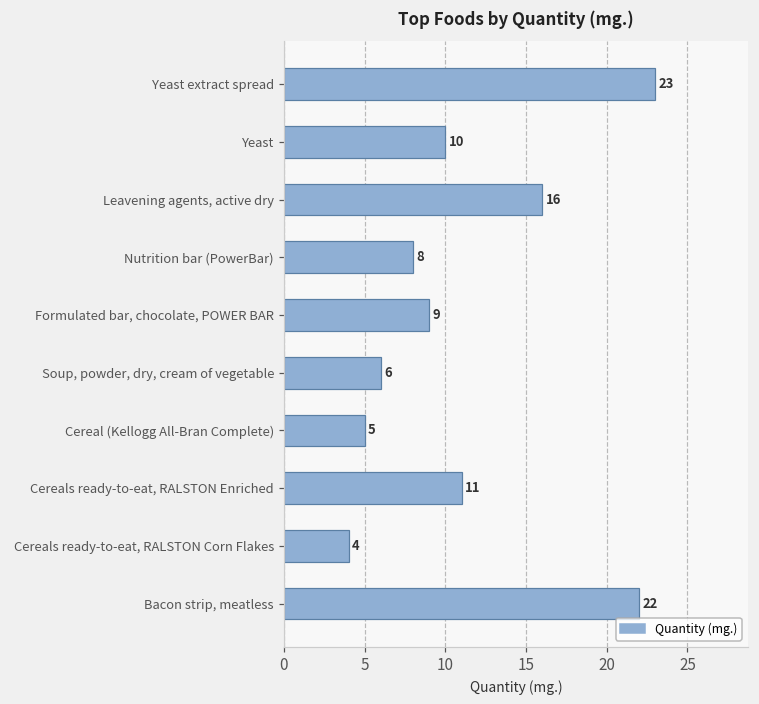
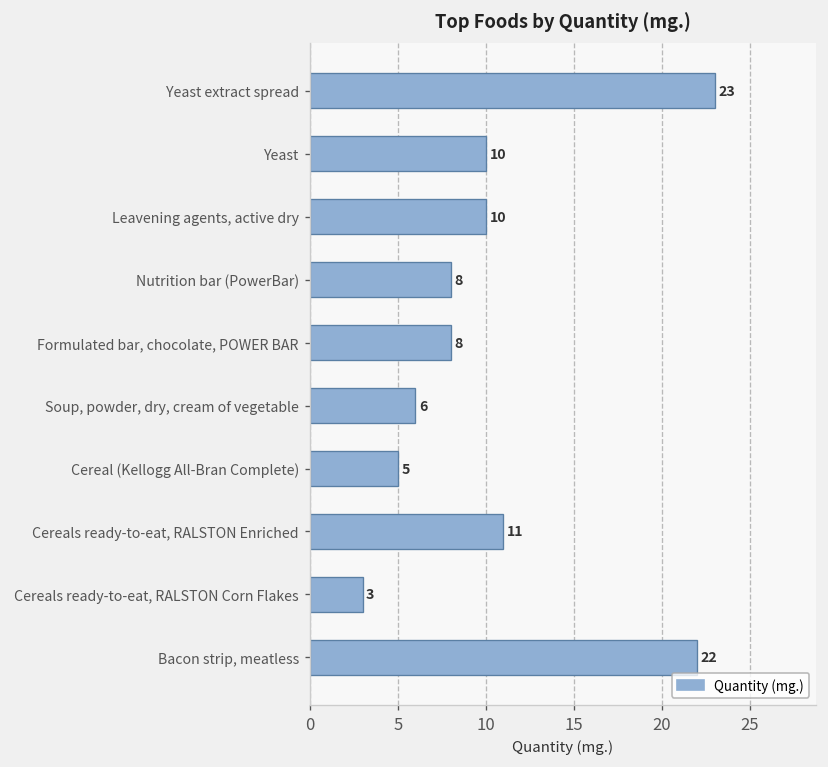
Leavening agents, active dry: 16 -> 10
Formulated bar, chocolate, POWER BAR: 9 -> 8
Cereals ready-to-eat, RALSTON Corn Flakes: 4 -> 3
